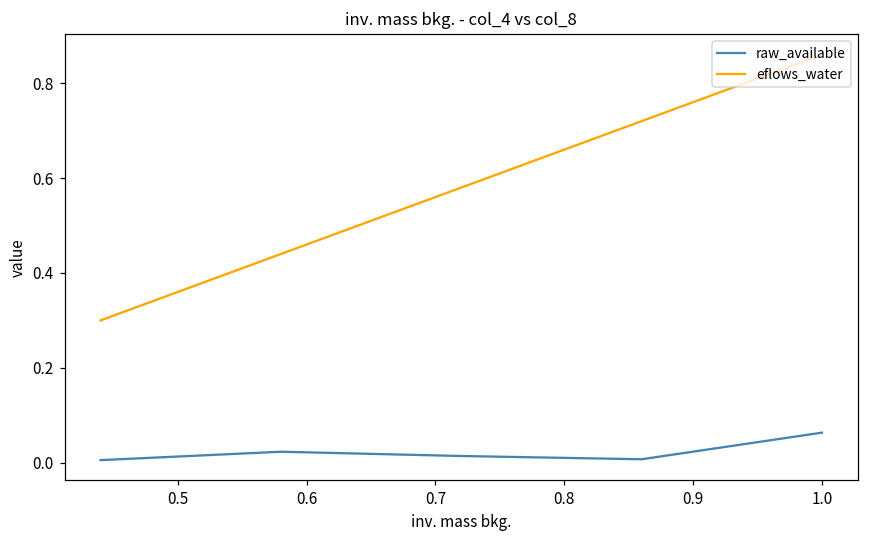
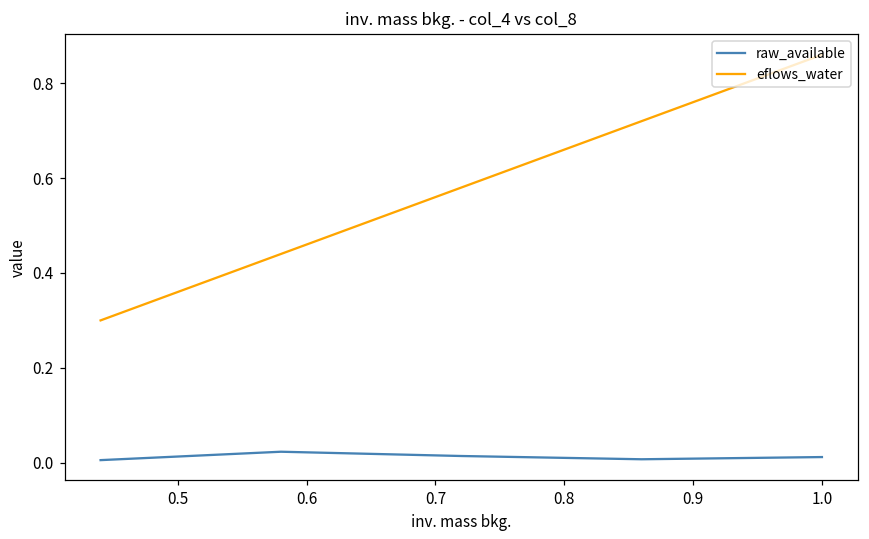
raw_available, 1.0: 0.06 -> 0.01
